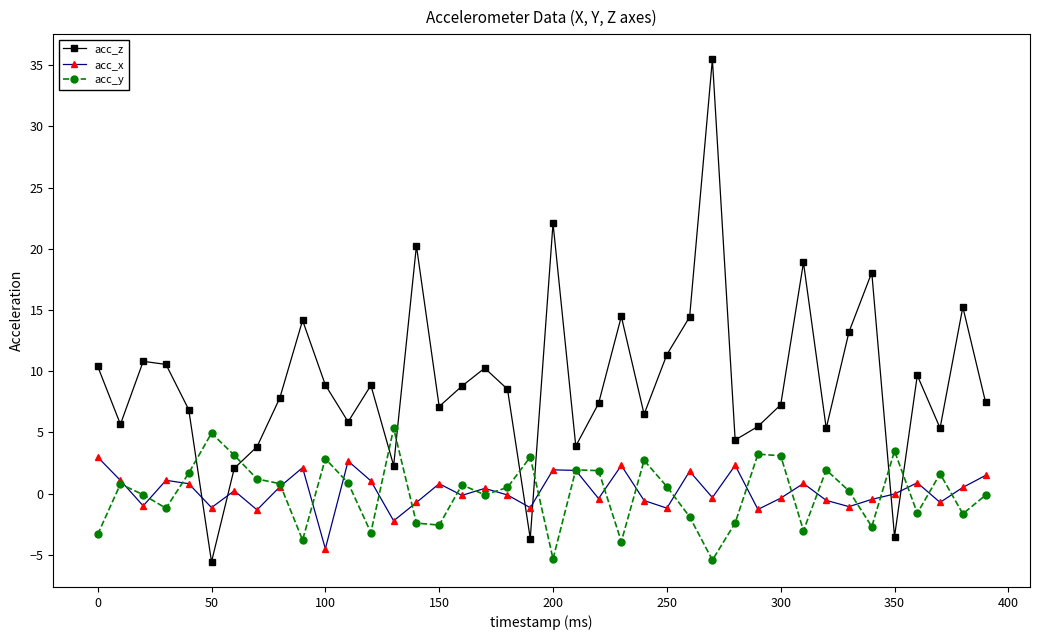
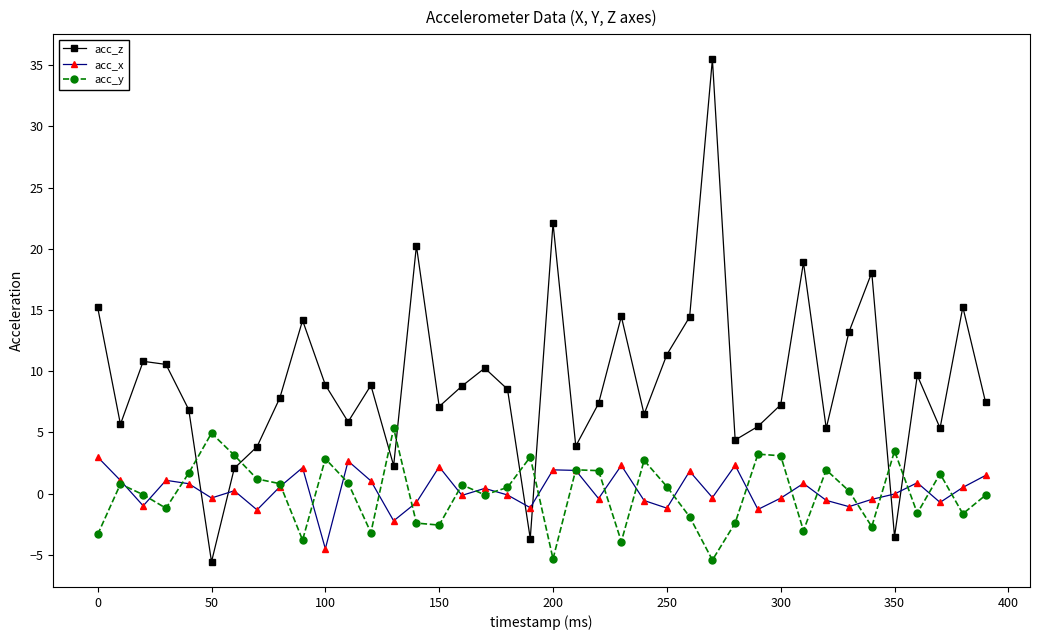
acc_z, 0: 10.4 -> 15.2
acc_x, 50: -1.1 -> -0.4
acc_x, 150: 0.8 -> 2.2
